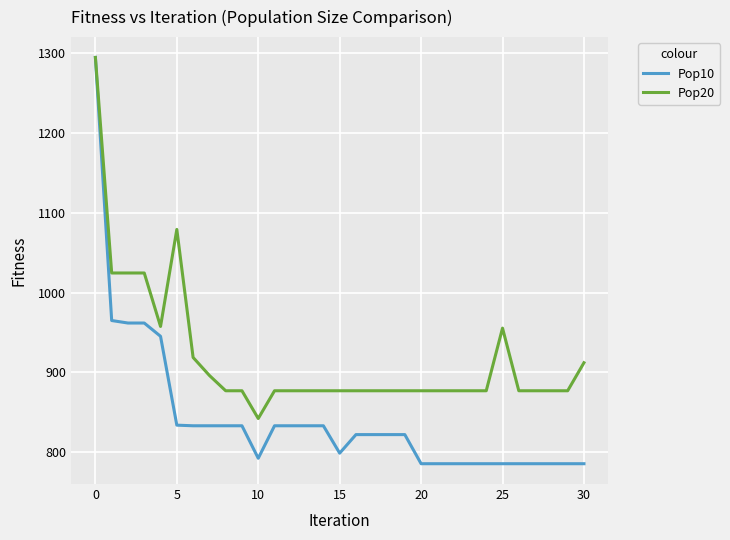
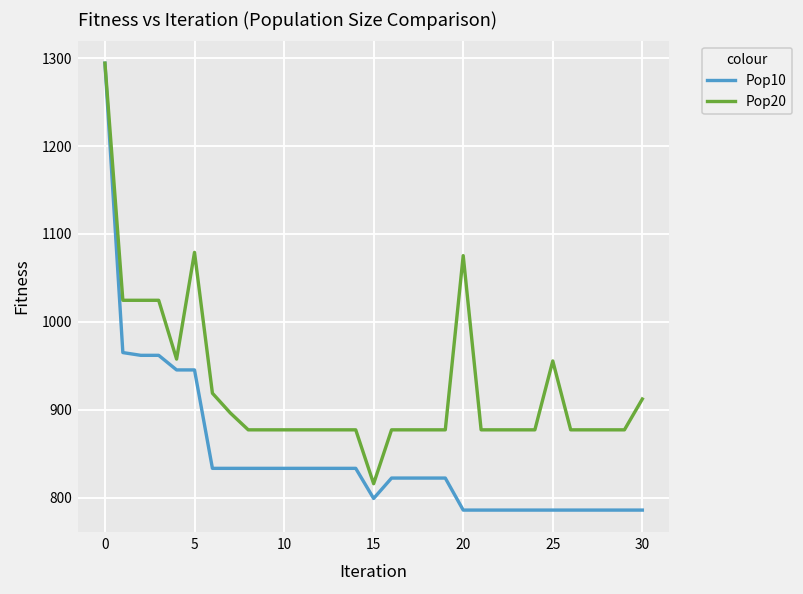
Pop10, 5: 830 -> 950
Pop10, 10: 790 -> 830
Pop20, 10: 840 -> 880
Pop20, 15: 880 -> 820
Pop20, 20: 880 -> 1080
